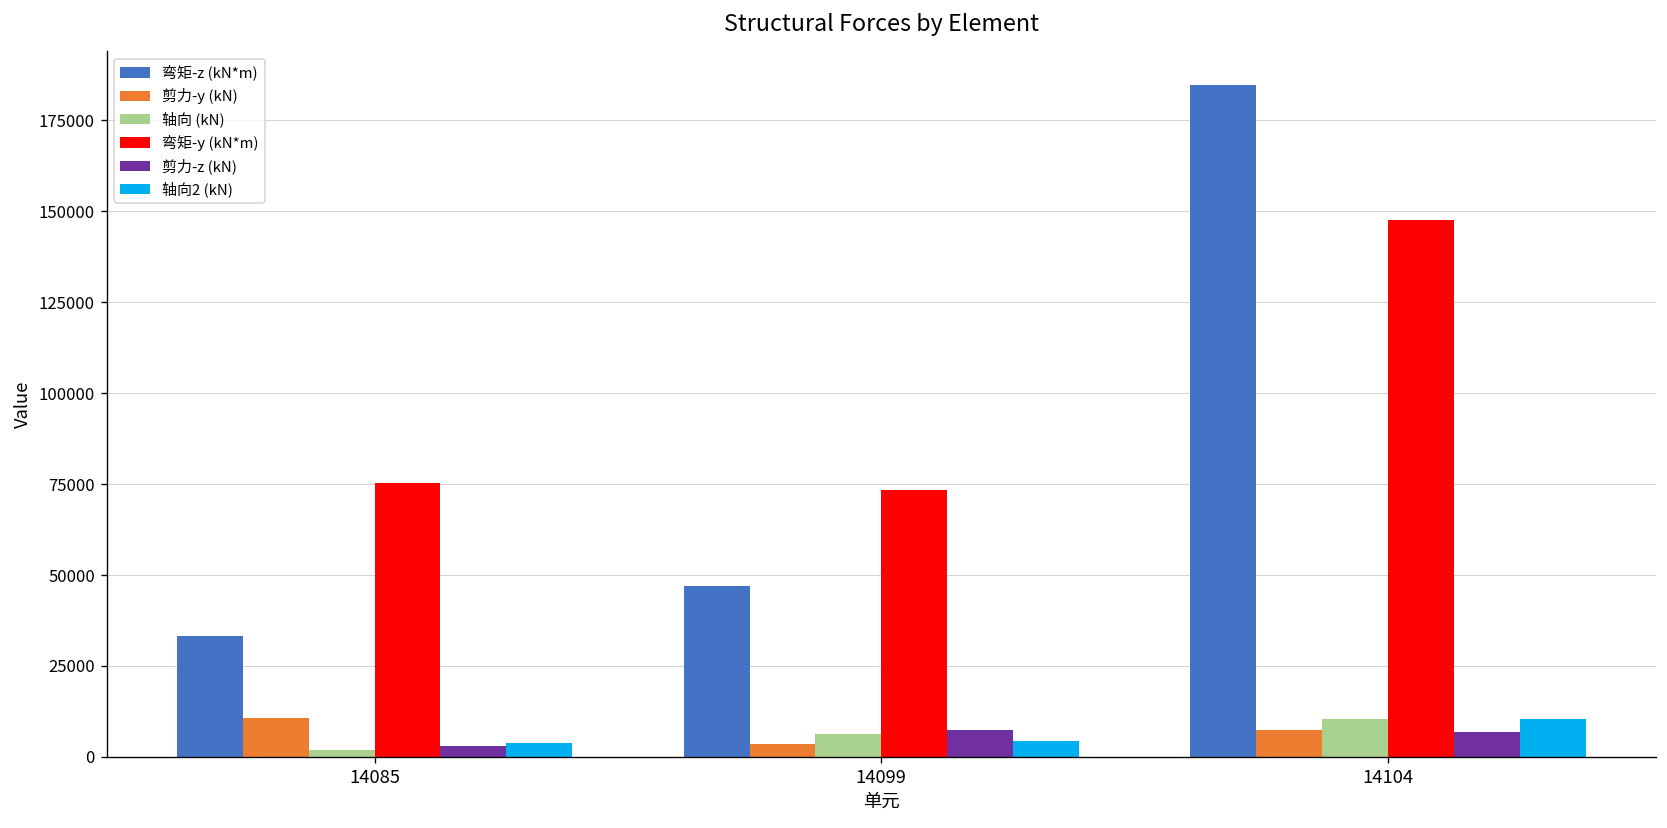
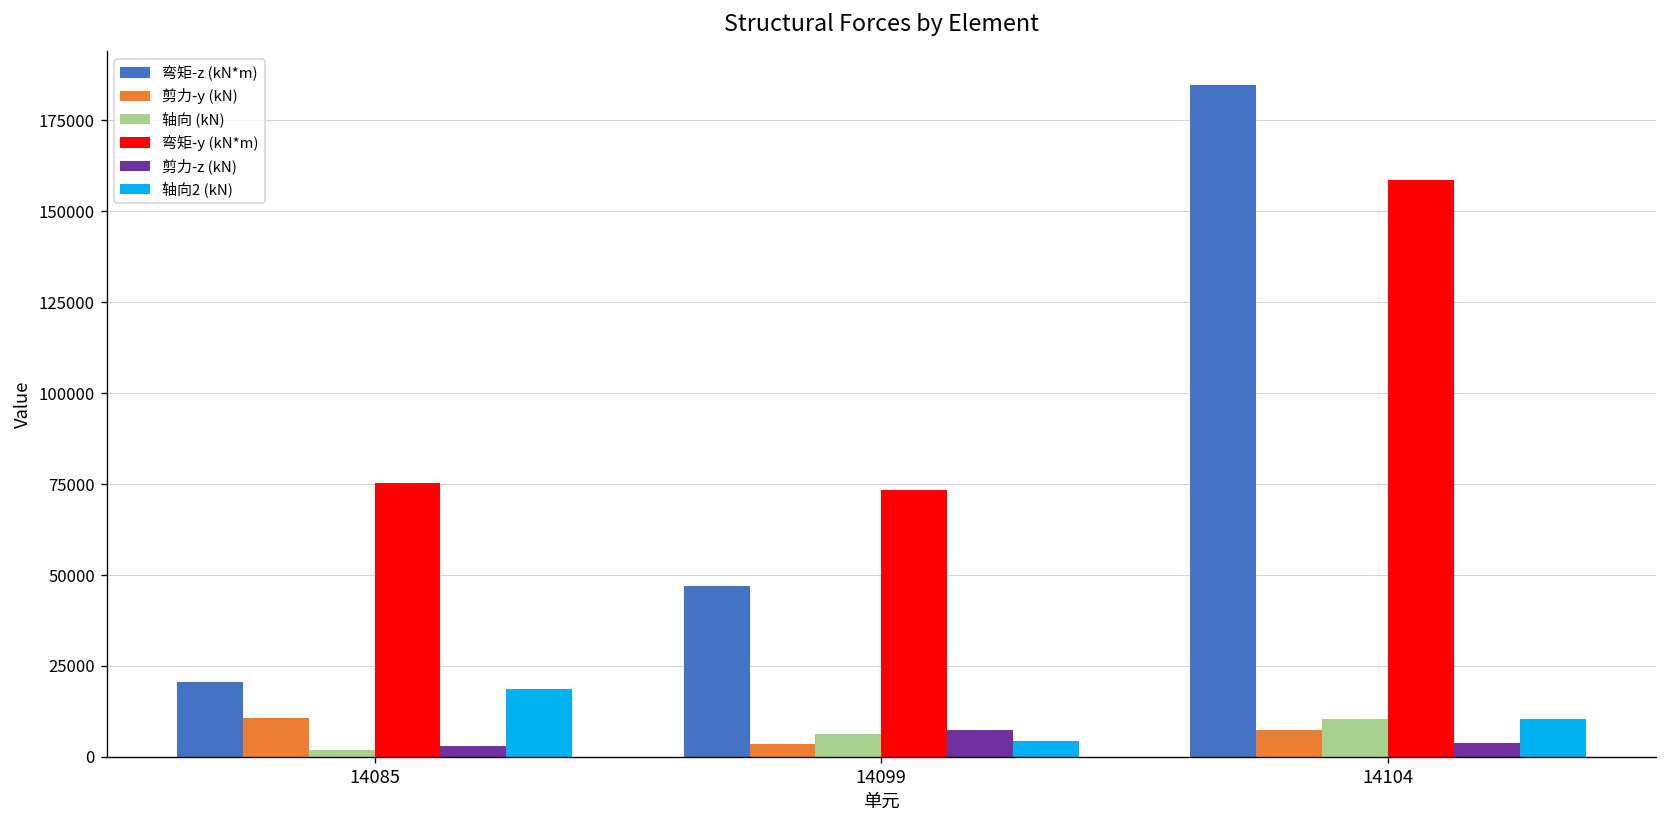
弯矩-z (kN*m), 14085: 33000 -> 21000
轴向2 (kN), 14085: 4000 -> 19000
弯矩-y (kN*m), 14104: 148000 -> 159000
剪力-z (kN), 14104: 7000 -> 4000
